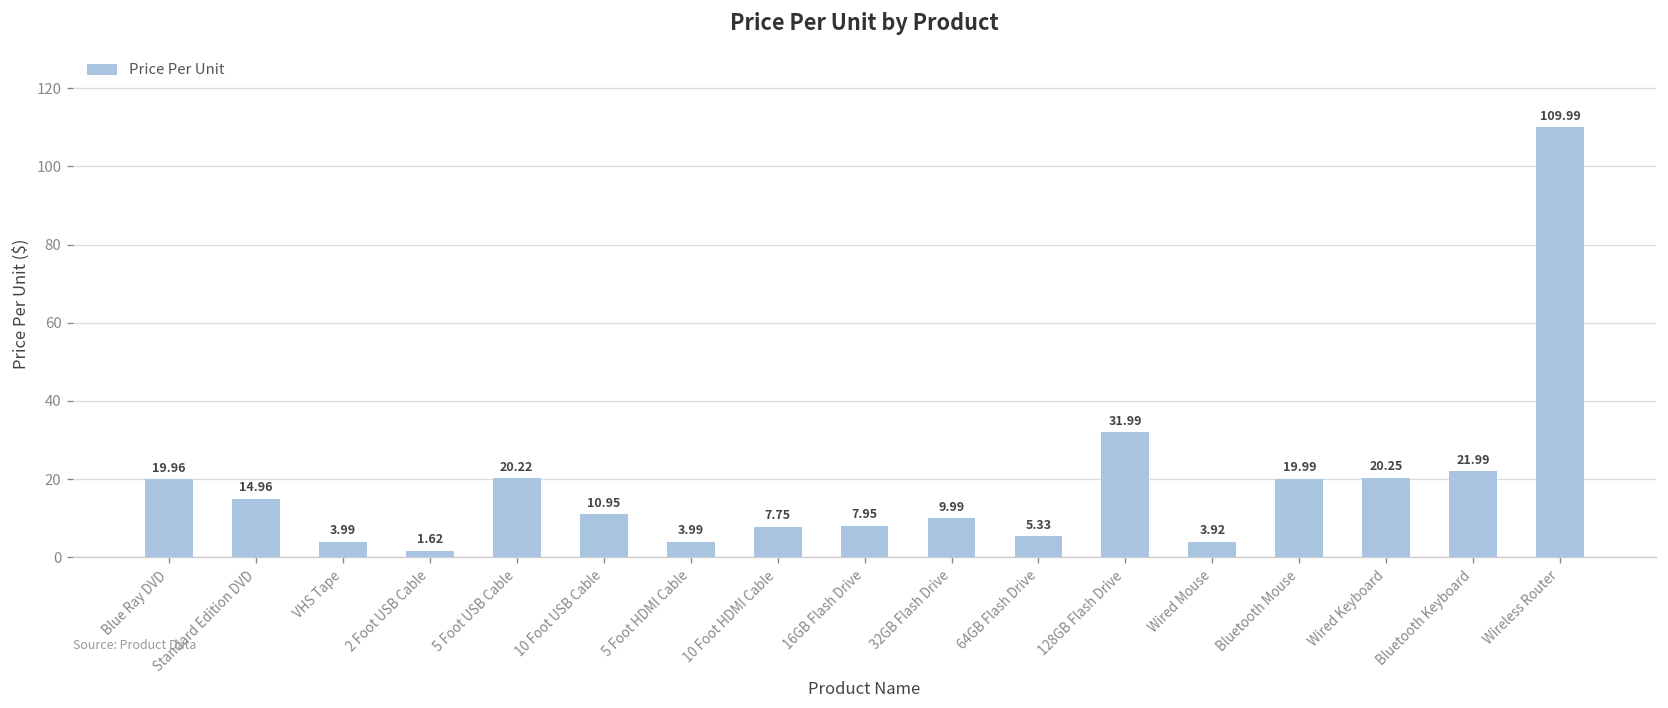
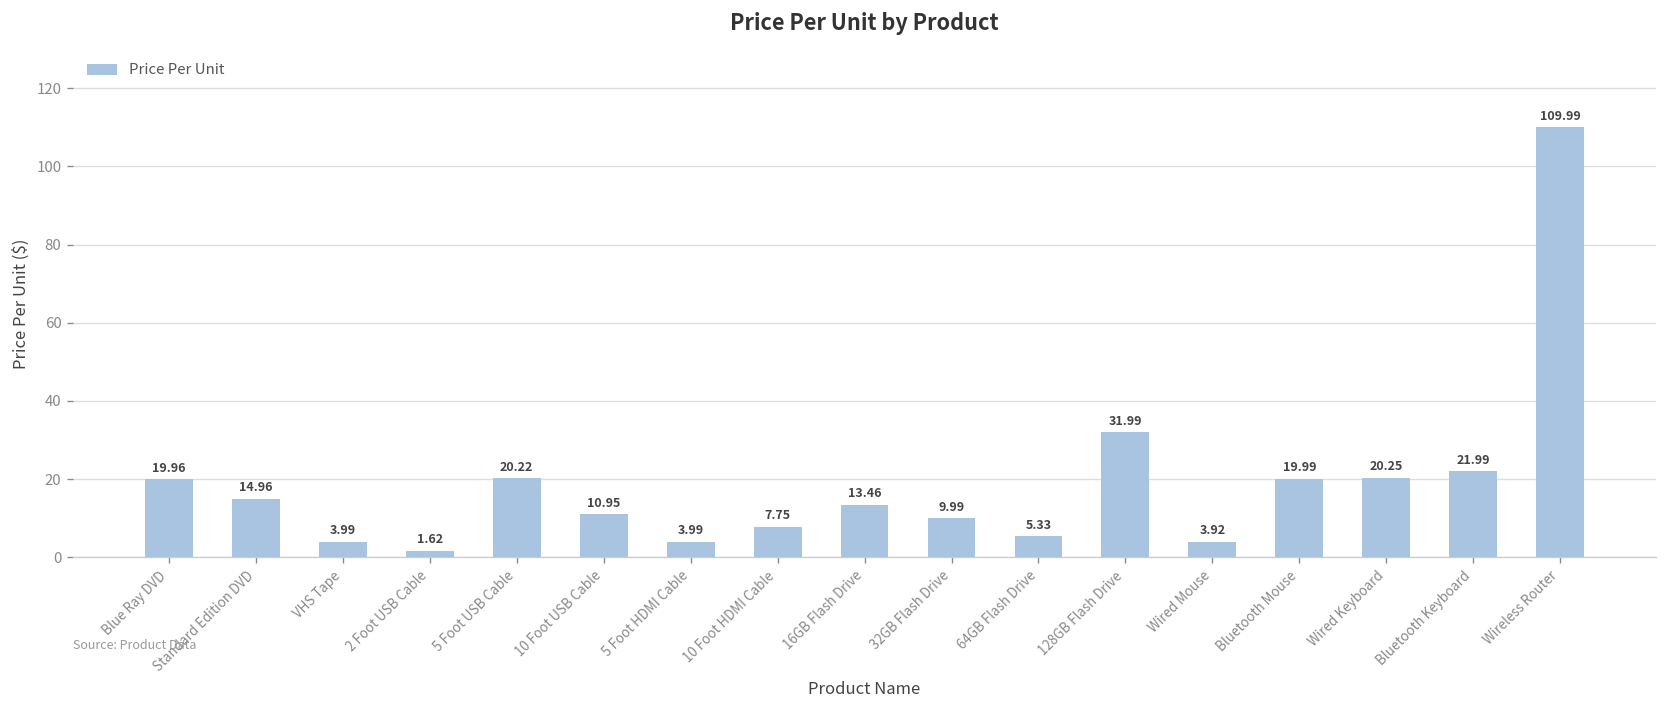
16GB Flash Drive: 7.95 -> 13.46
